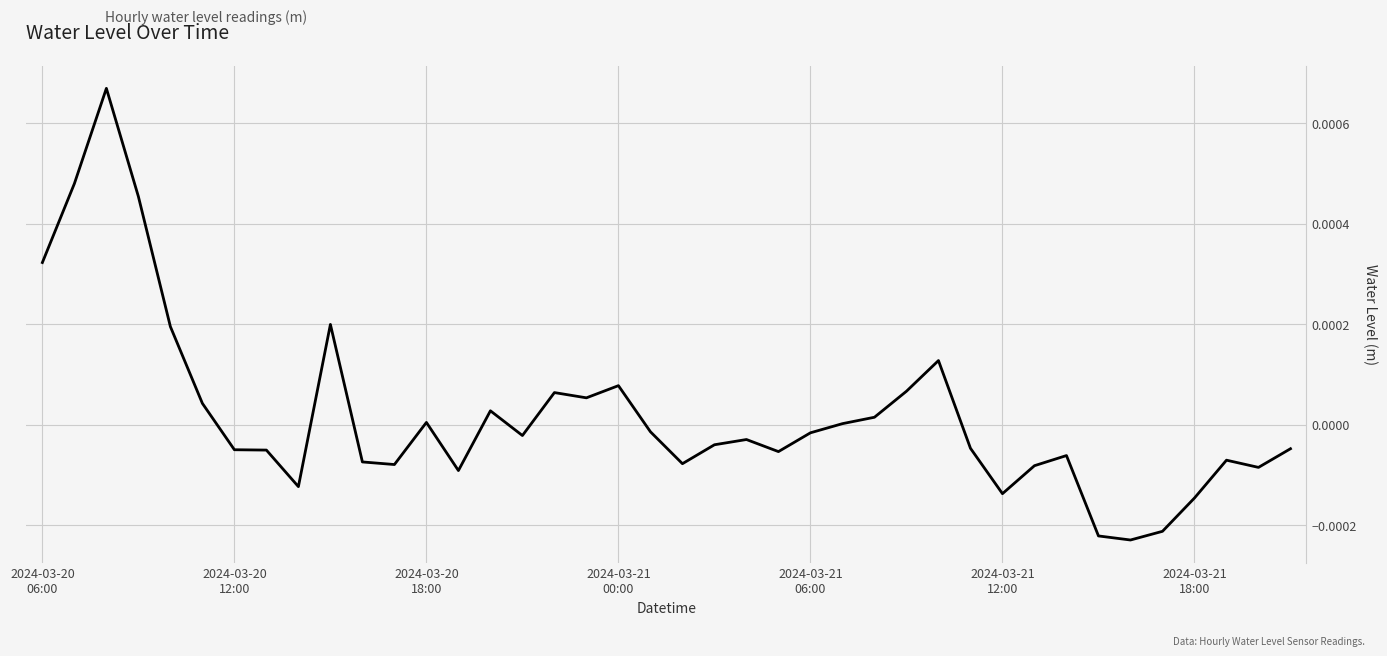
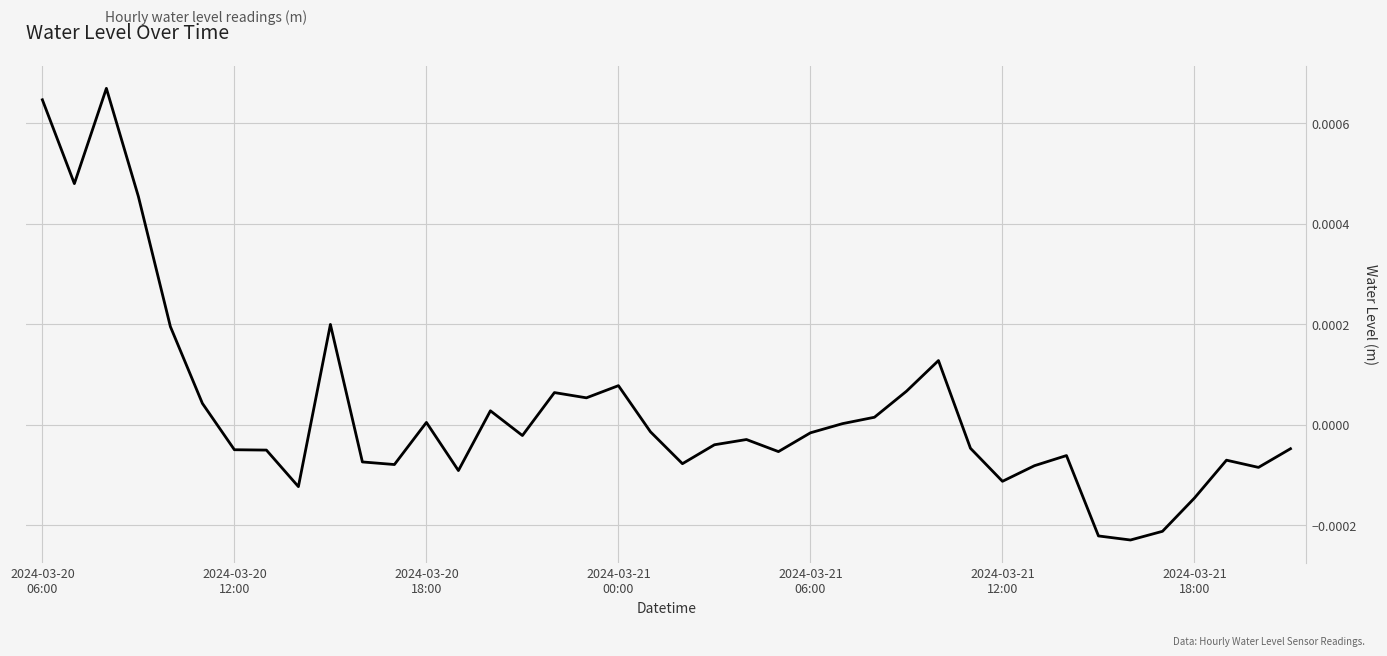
2024-03-20 06:00: 0.00032 -> 0.00065
2024-03-21 12:00: -0.00014 -> -0.00011
